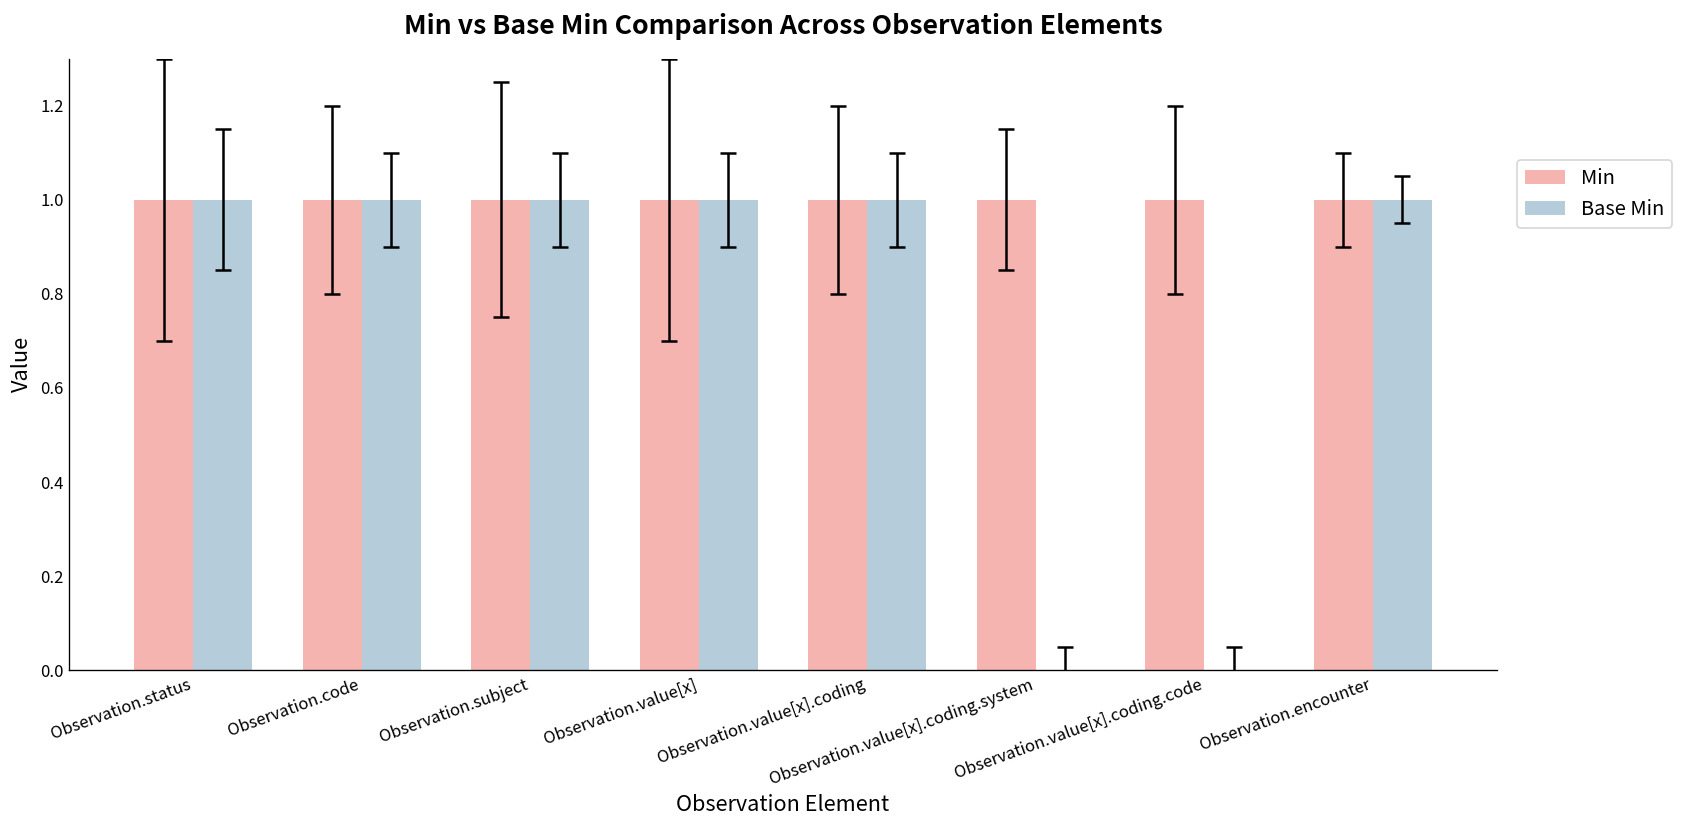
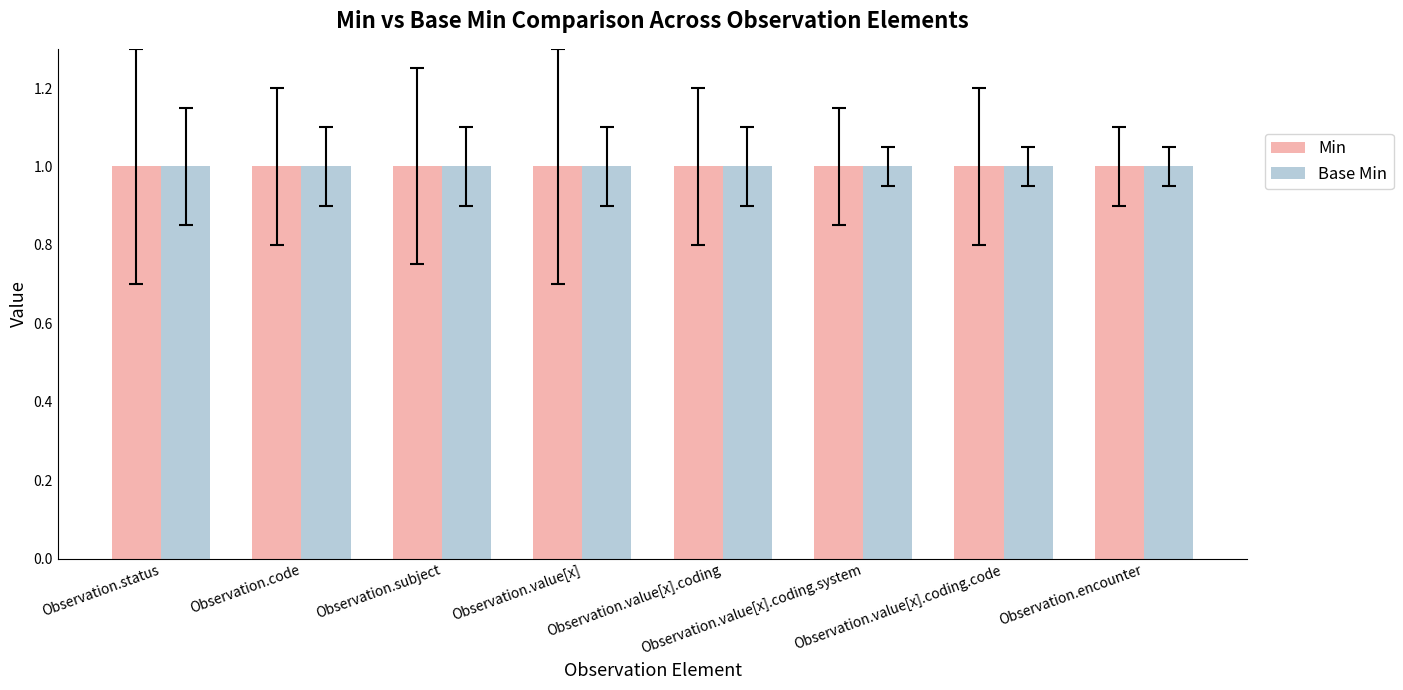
Base Min, Observation.value[x].coding.system: 0 -> 1
Base Min, Observation.value[x].coding.code: 0 -> 1
